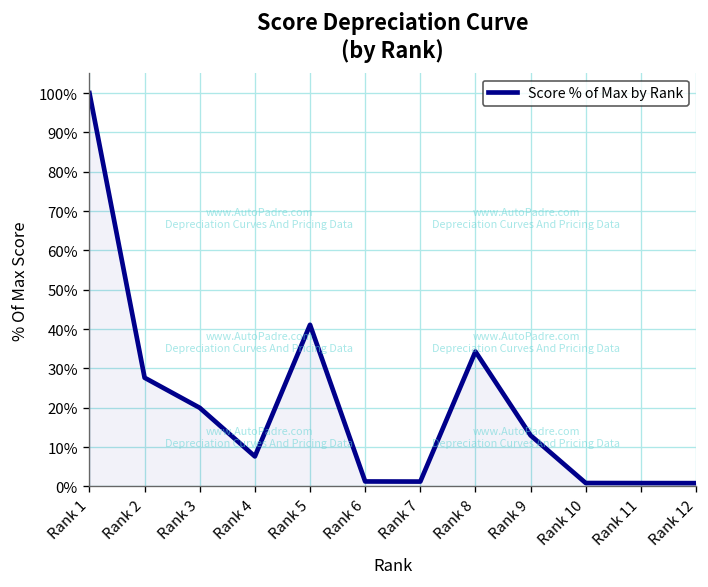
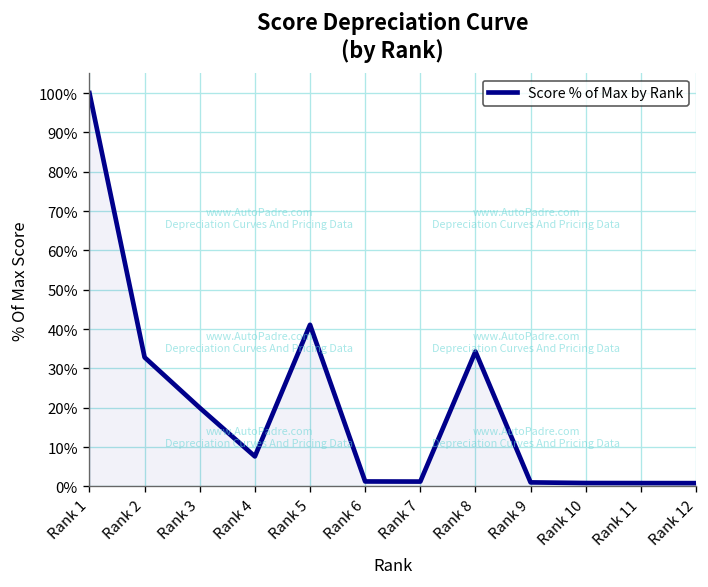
Rank 2: 28% -> 33%
Rank 9: 13% -> 1%
